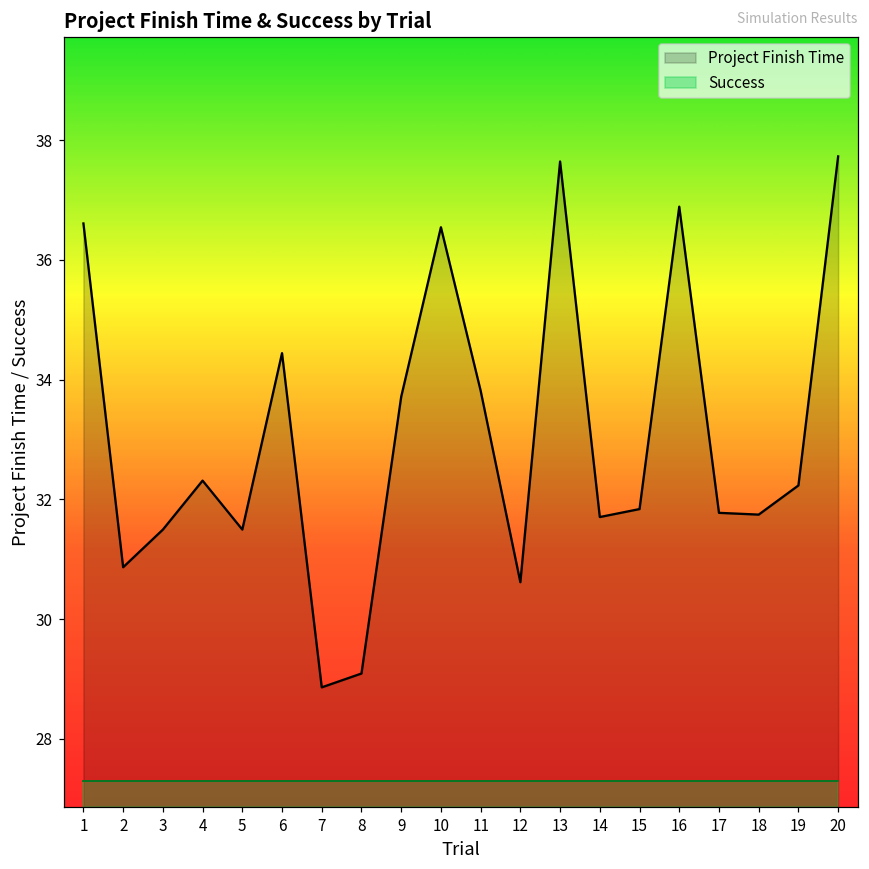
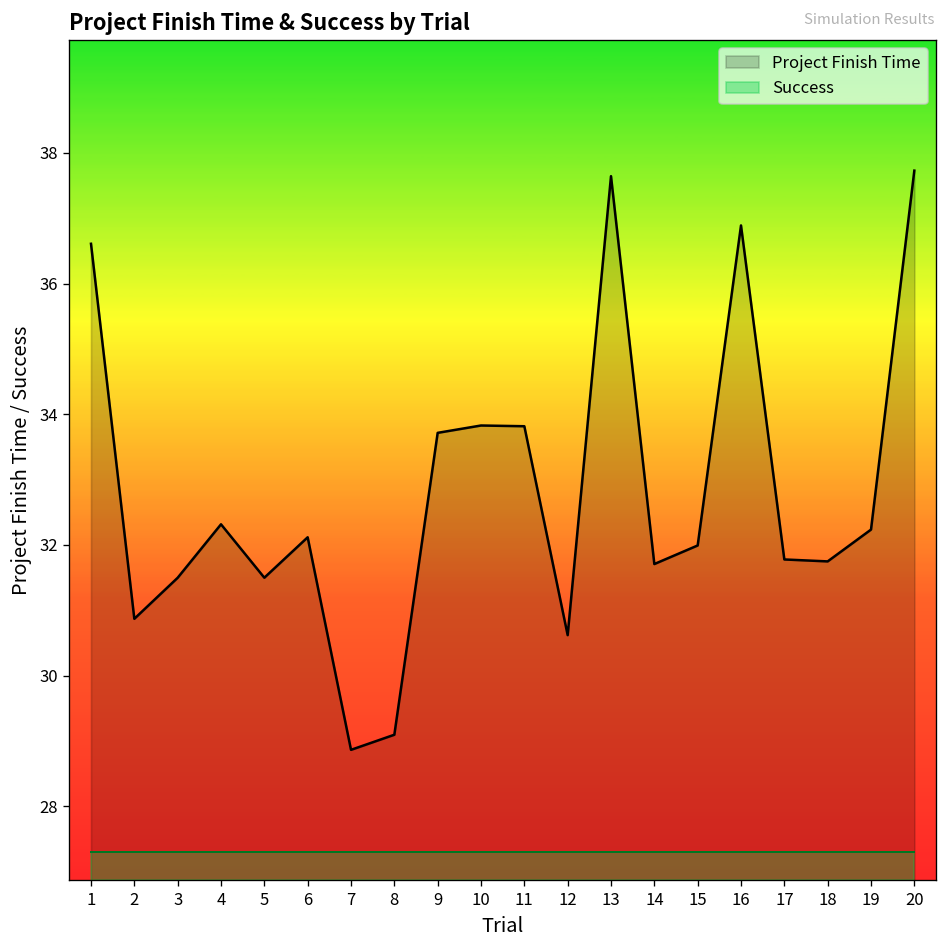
Project Finish Time, 6: 34.4 -> 32.1
Project Finish Time, 10: 36.5 -> 33.8
Project Finish Time, 15: 31.8 -> 32.0
